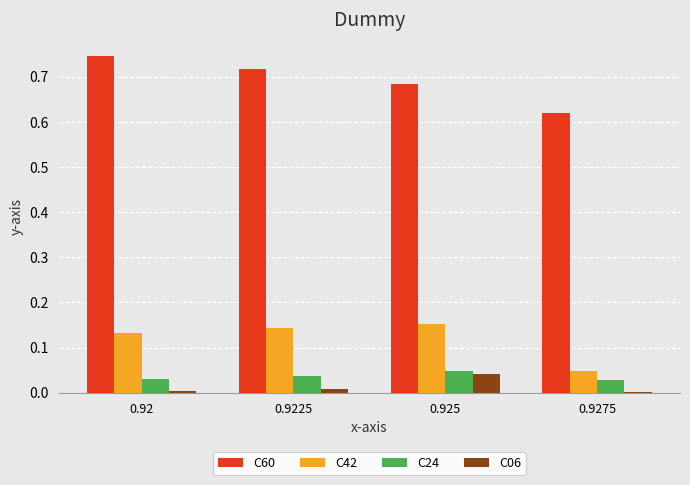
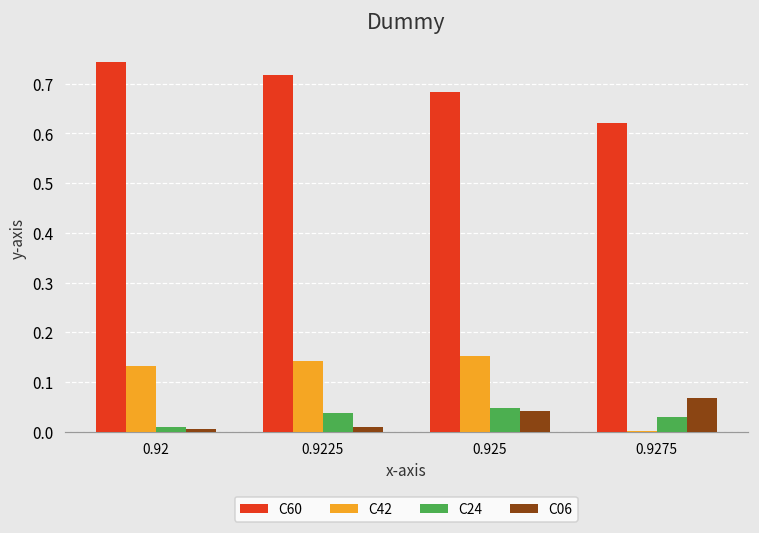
C24, 0.92: 0.03 -> 0.01
C42, 0.9275: 0.05 -> 0.00
C06, 0.9275: 0.00 -> 0.07
